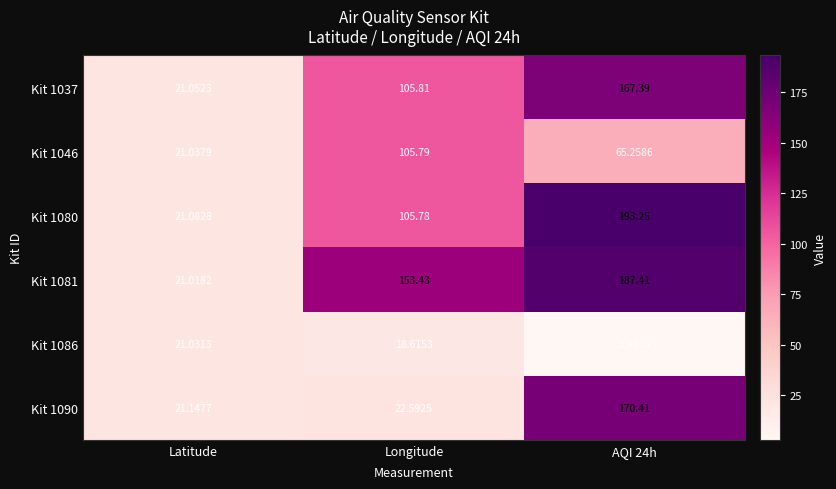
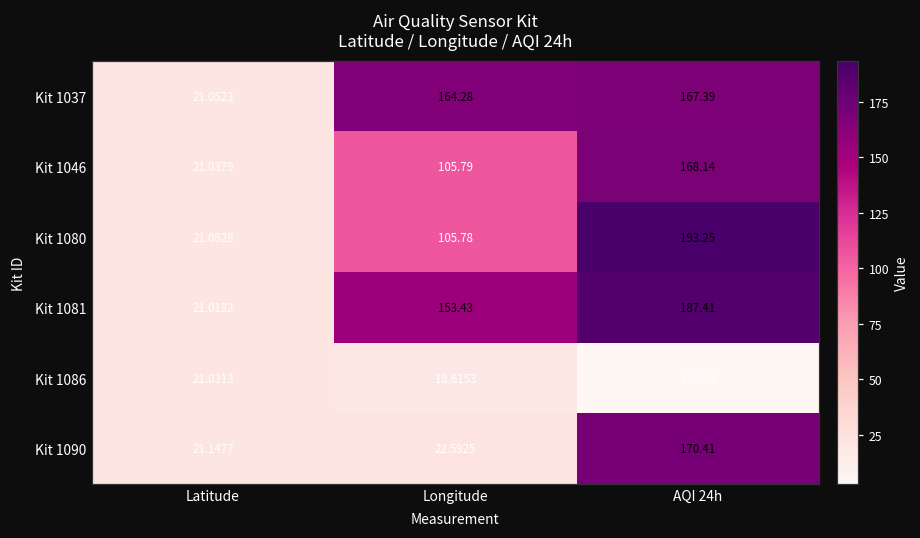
Kit 1037, Longitude: 105.81 -> 164.28
Kit 1046, AQI 24h: 65.2586 -> 168.14
